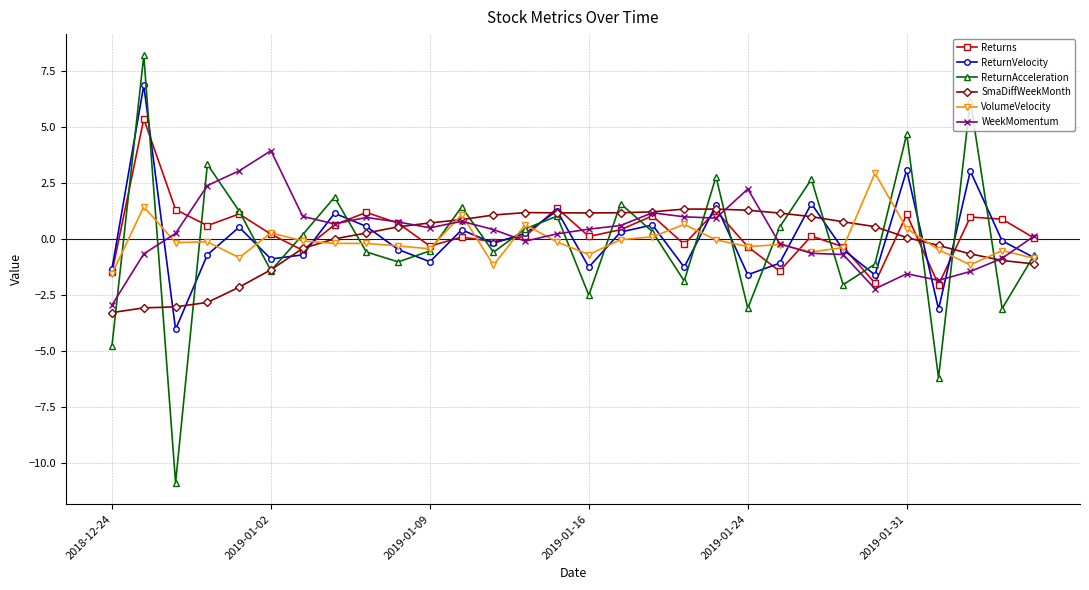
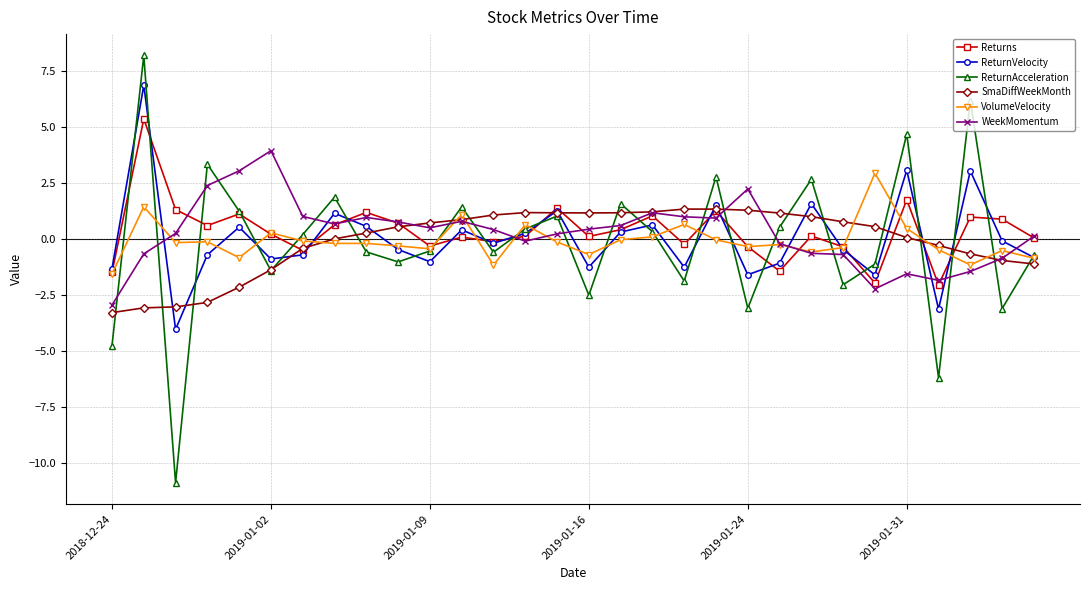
Returns, 2019-01-31: 1.1 -> 1.7
